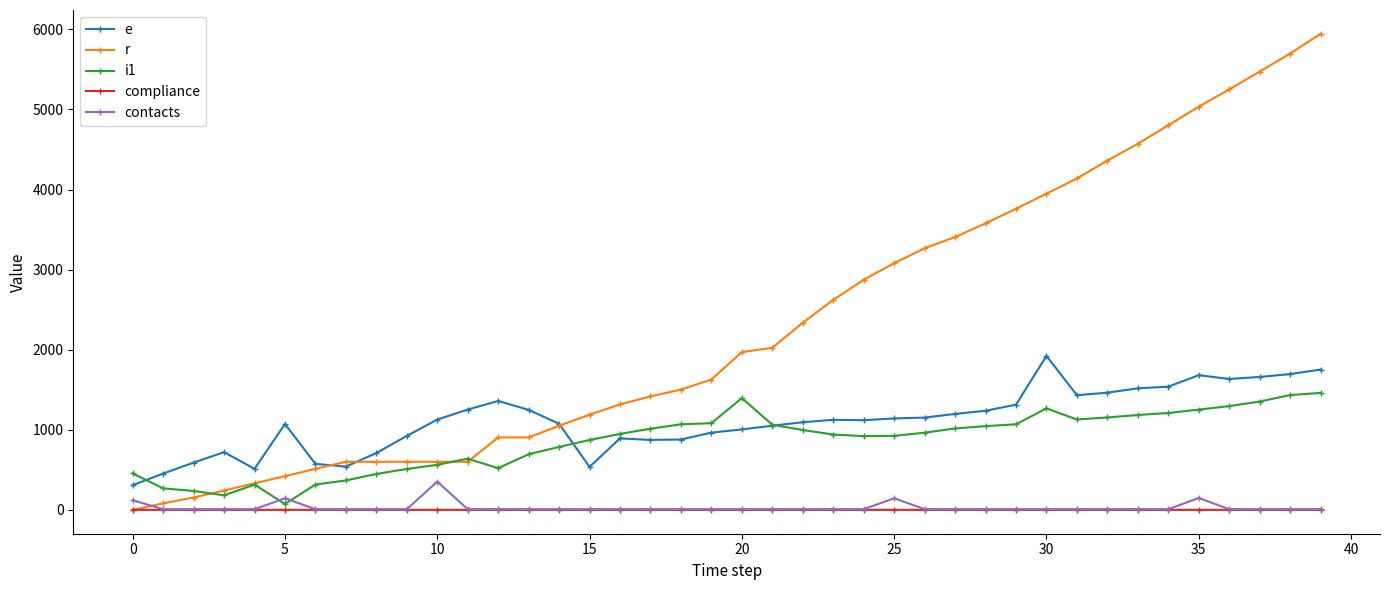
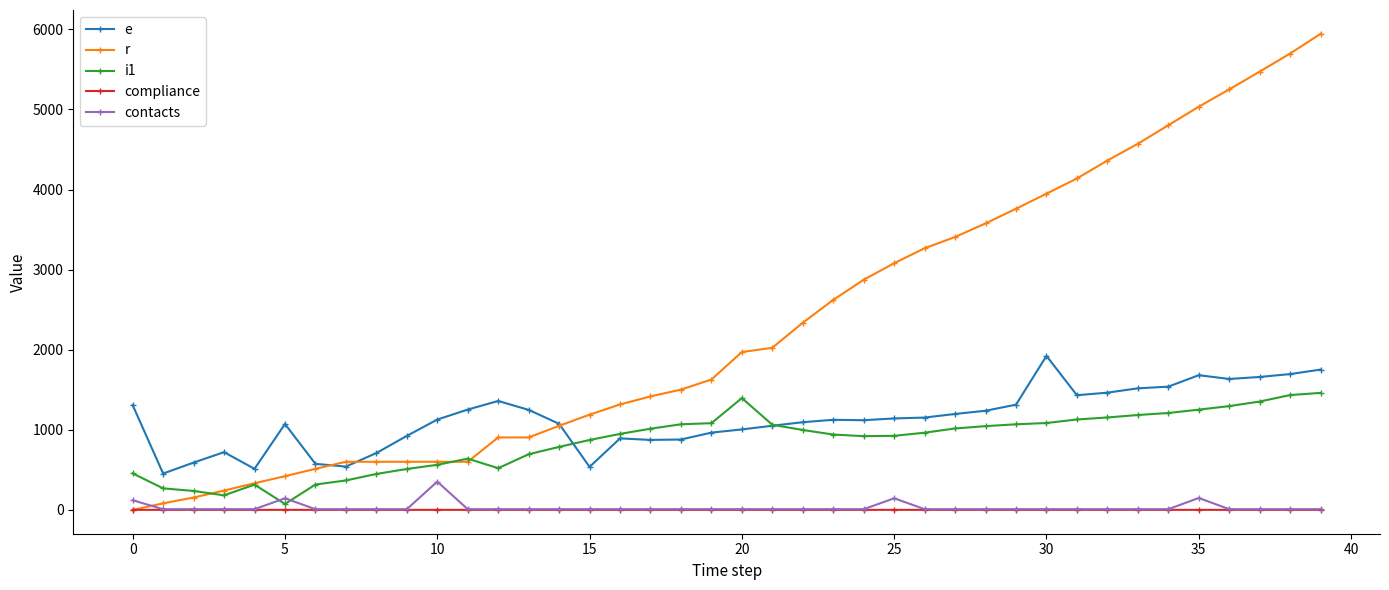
e, 0: 300 -> 1300
i1, 30: 1300 -> 1100
